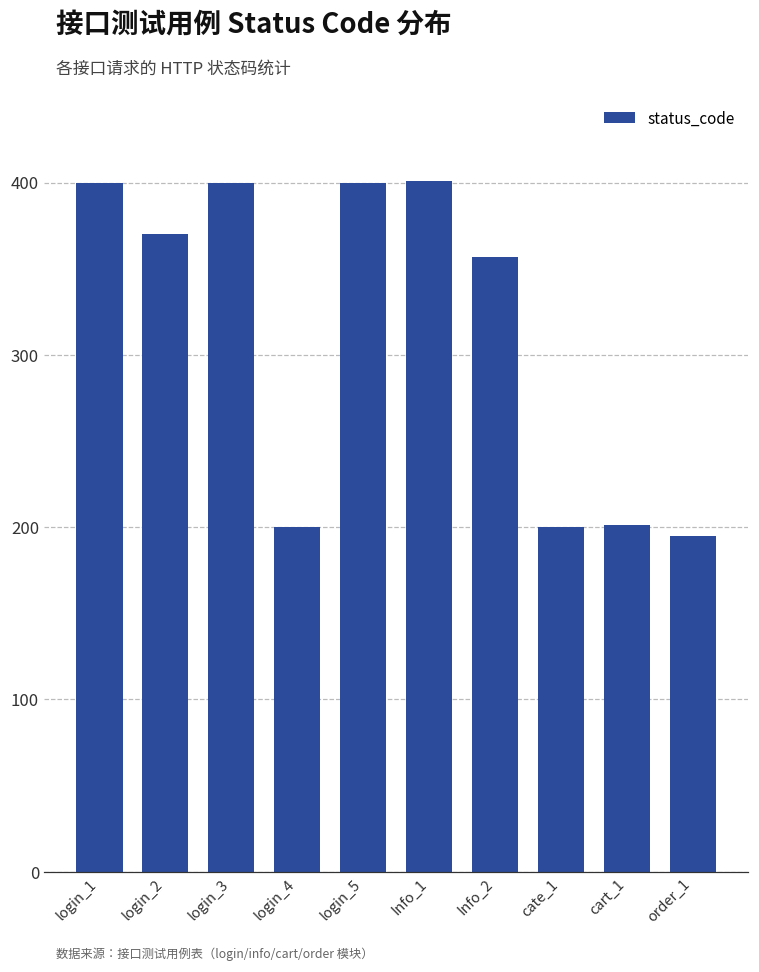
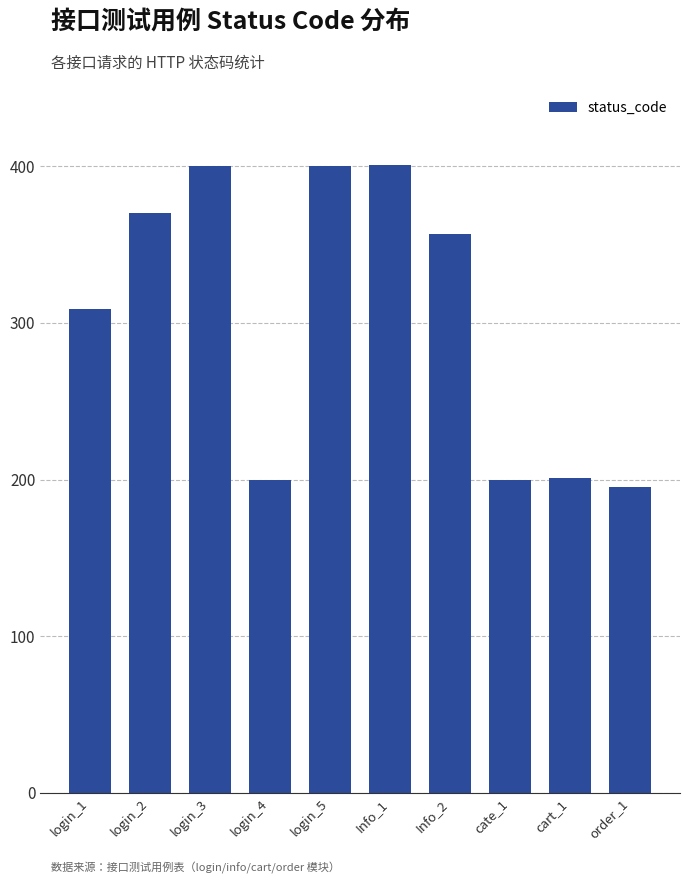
login_1: 400 -> 309
